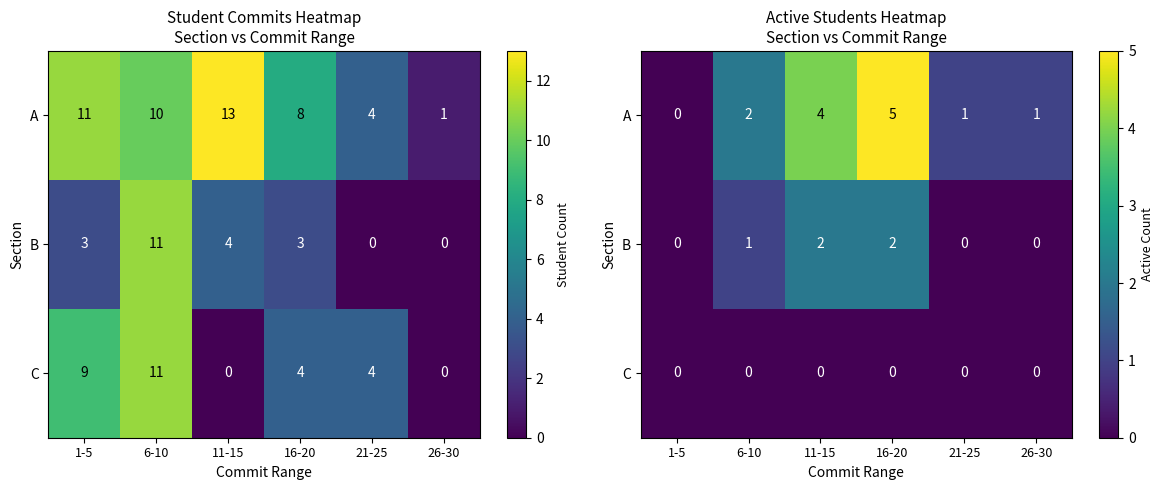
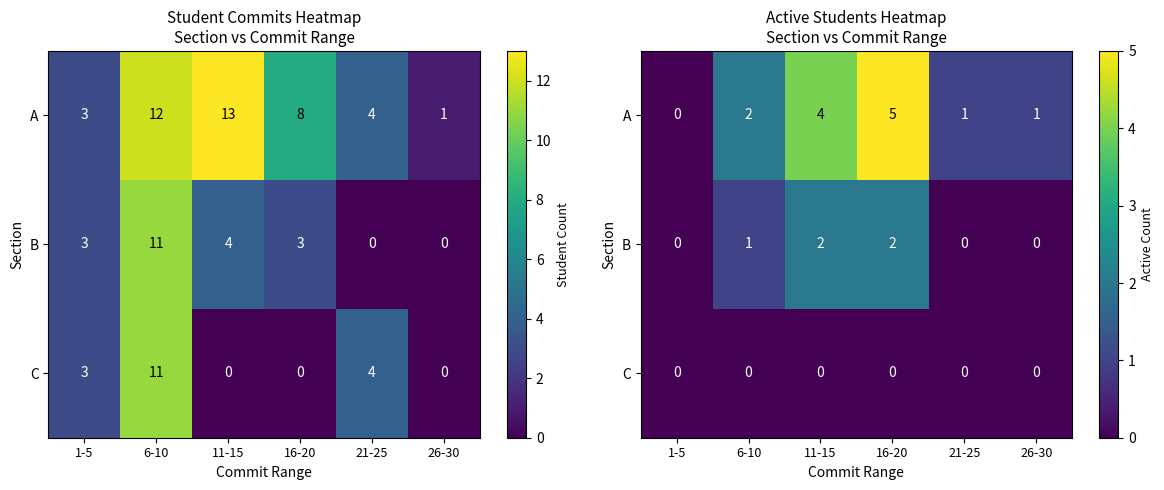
Student Commits Heatmap Section vs Commit Range, A, 1-5: 11 -> 3
Student Commits Heatmap Section vs Commit Range, A, 6-10: 10 -> 12
Student Commits Heatmap Section vs Commit Range, C, 1-5: 9 -> 3
Student Commits Heatmap Section vs Commit Range, C, 16-20: 4 -> 0
